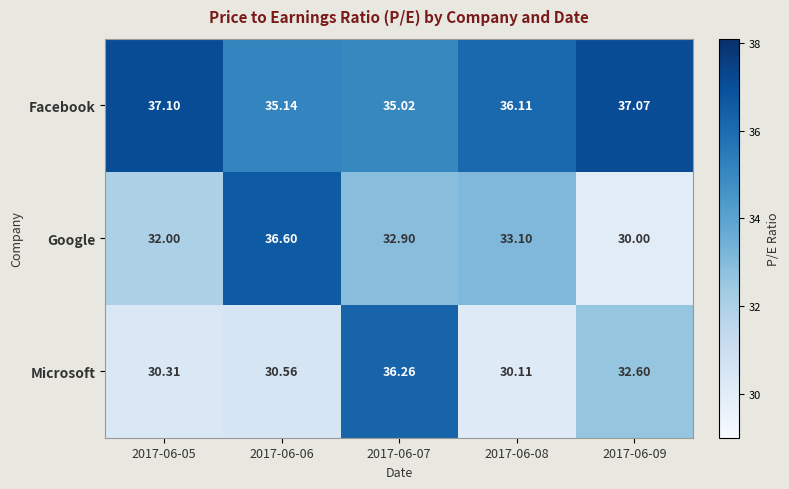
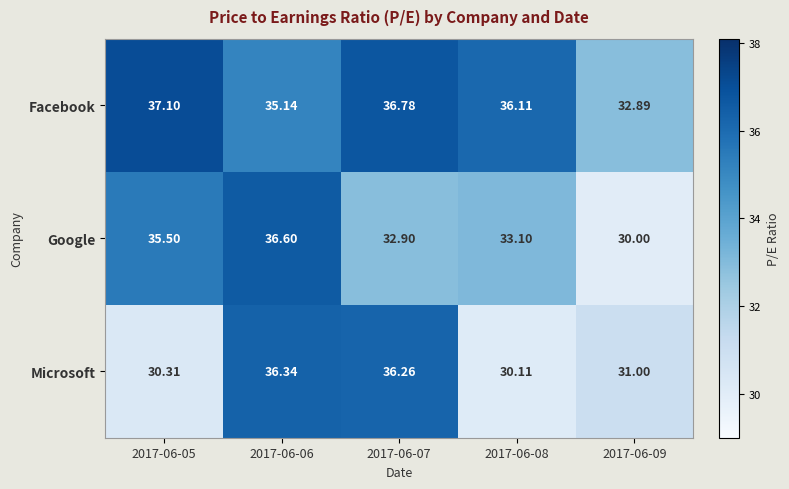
Facebook, 2017-06-07: 35.02 -> 36.78
Facebook, 2017-06-09: 37.07 -> 32.89
Google, 2017-06-05: 32.00 -> 35.50
Microsoft, 2017-06-06: 30.56 -> 36.34
Microsoft, 2017-06-09: 32.60 -> 31.00
